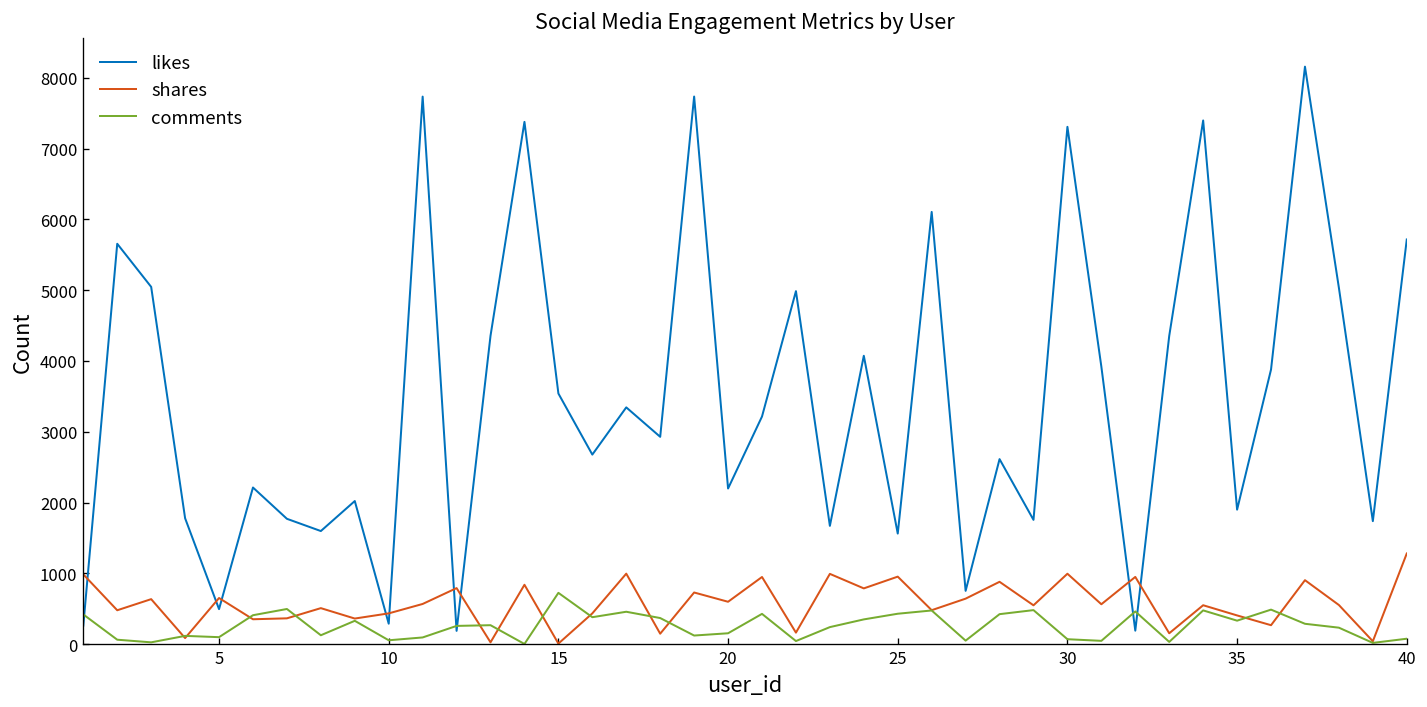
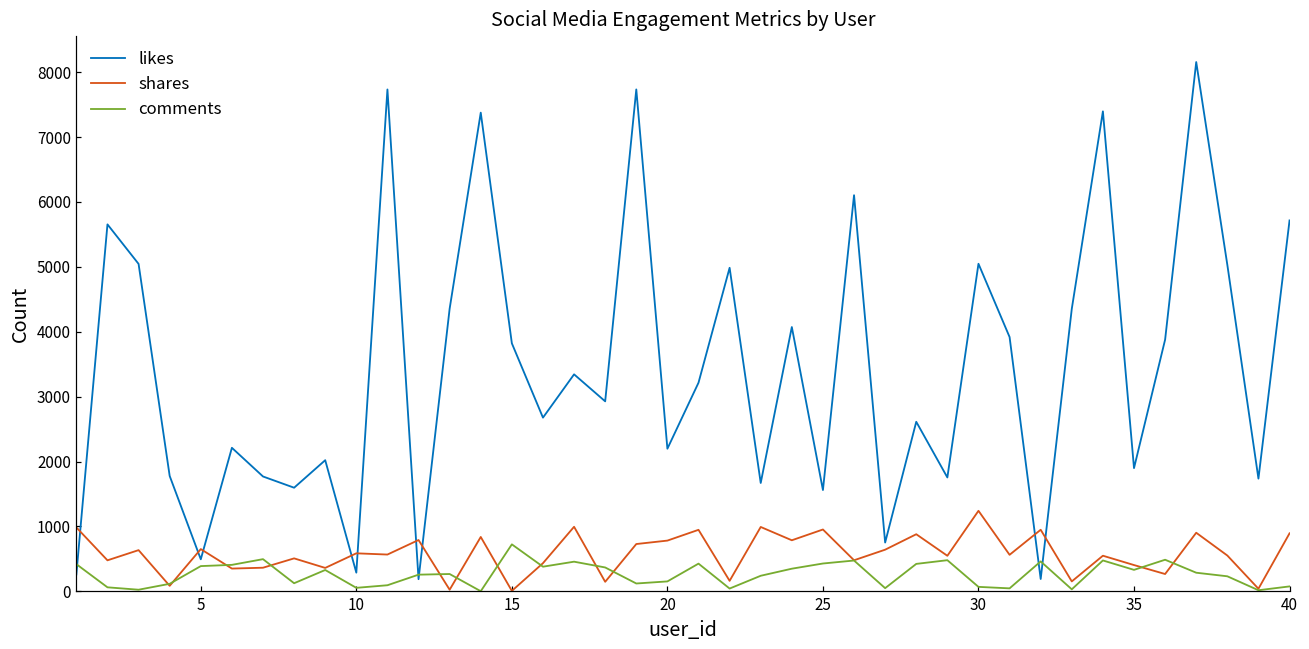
comments, 5: 100 -> 400
shares, 10: 400 -> 600
likes, 15: 3500 -> 3800
shares, 20: 600 -> 800
likes, 30: 7300 -> 5000
shares, 30: 1000 -> 1200
shares, 40: 1300 -> 900
